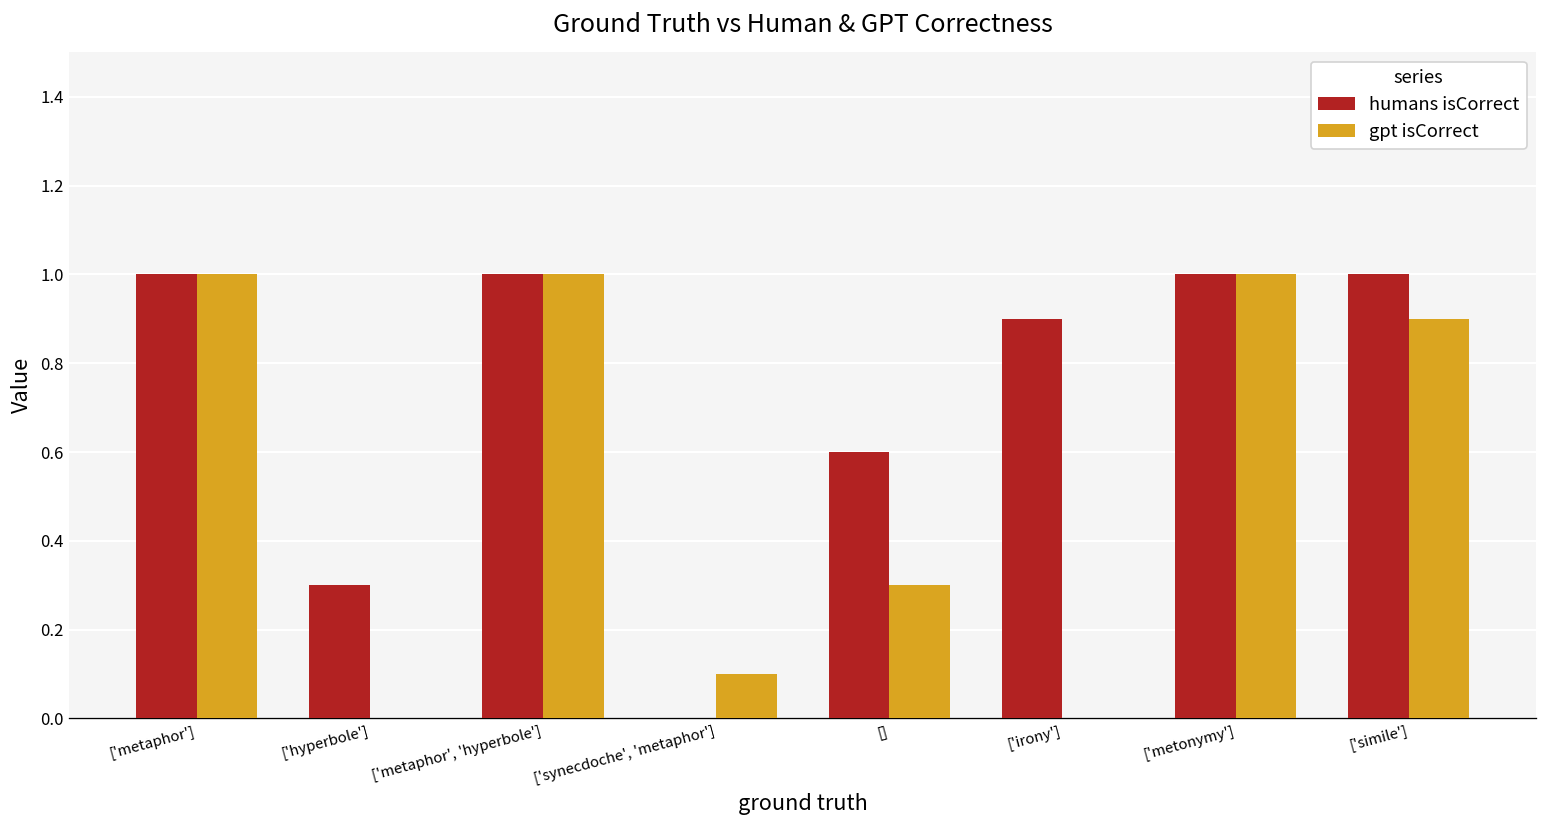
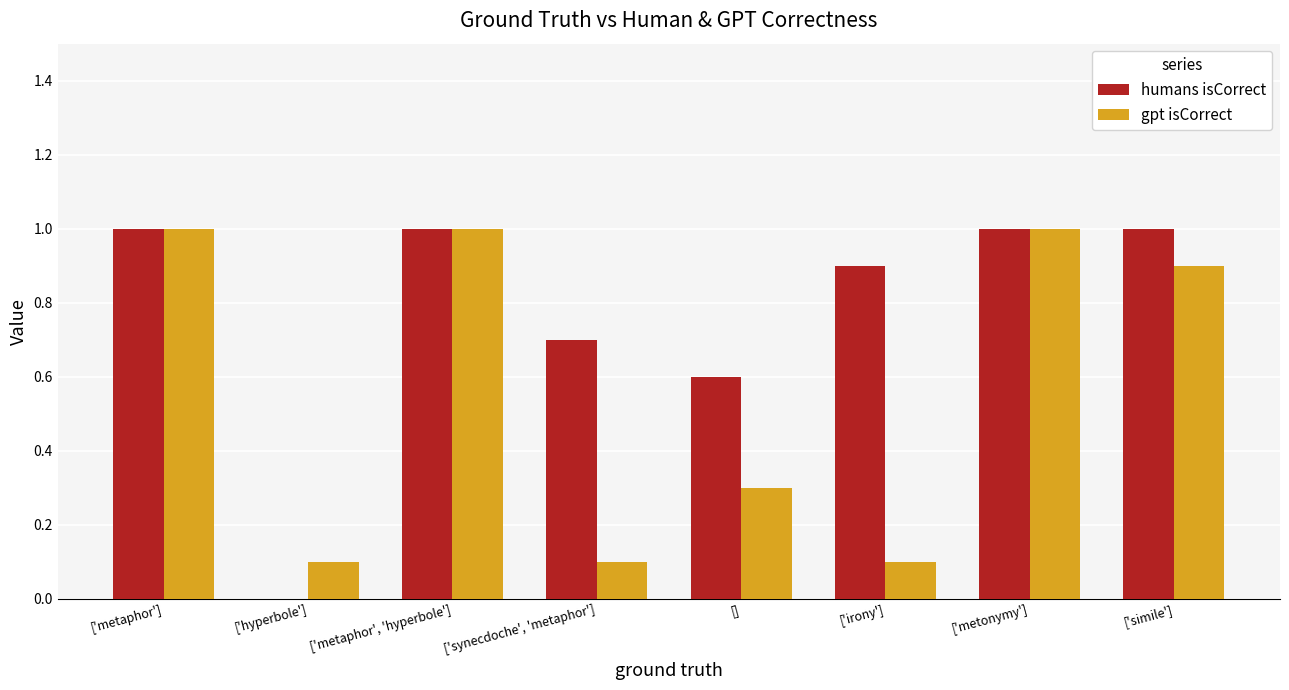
humans isCorrect, ['hyperbole']: 0.3 -> 0.0
gpt isCorrect, ['hyperbole']: 0.0 -> 0.1
humans isCorrect, ['synecdoche', 'metaphor']: 0.0 -> 0.7
gpt isCorrect, ['irony']: 0.0 -> 0.1
